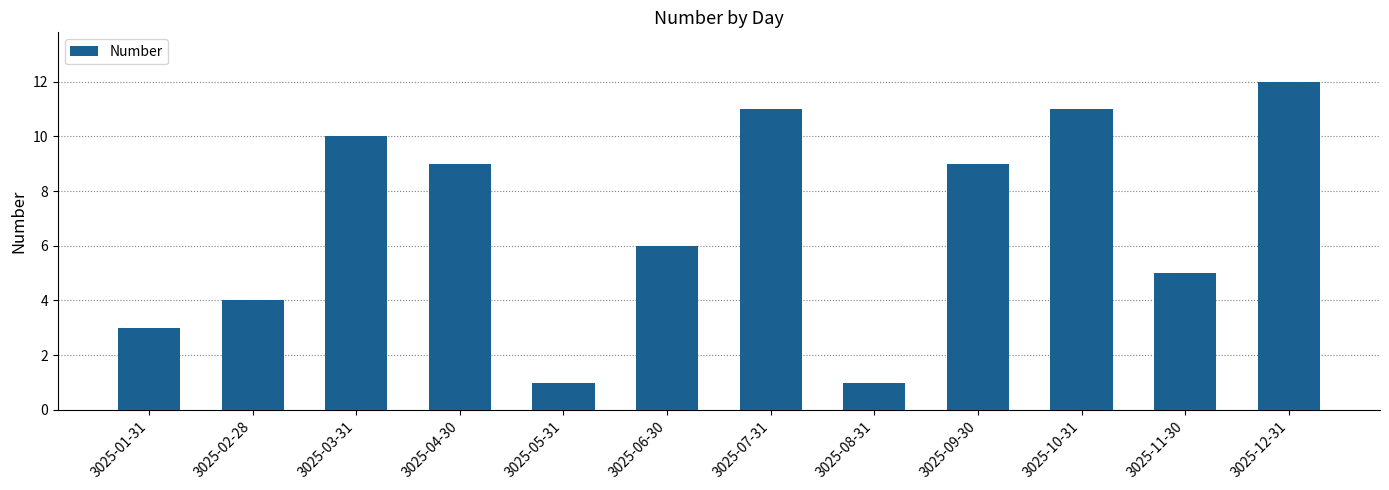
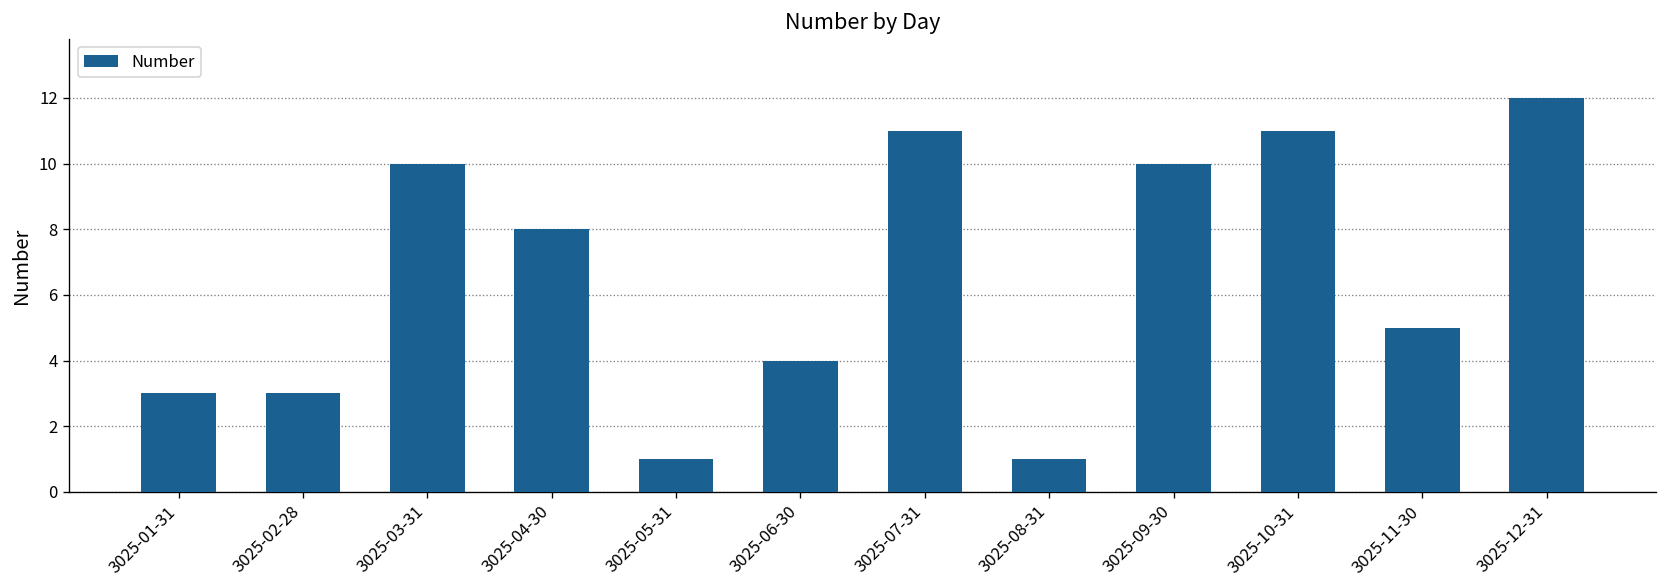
3025-02-28: 4 -> 3
3025-04-30: 9 -> 8
3025-06-30: 6 -> 4
3025-09-30: 9 -> 10
